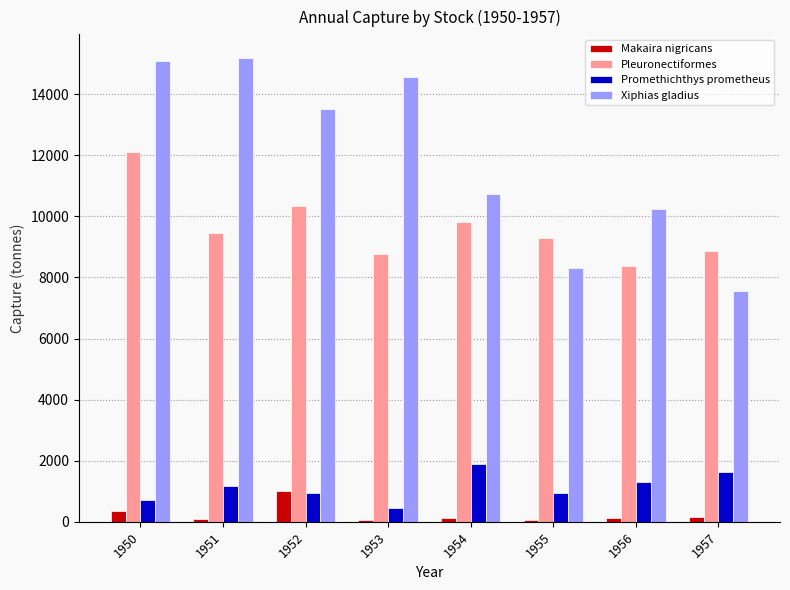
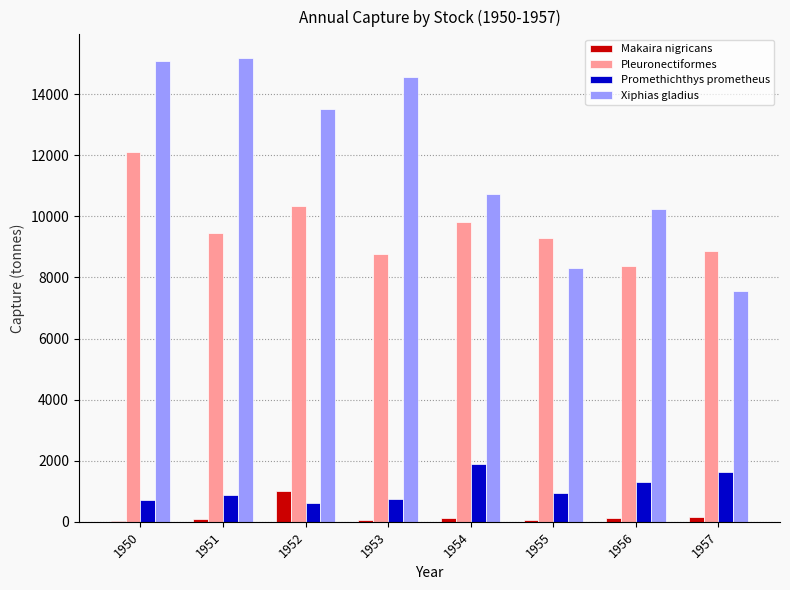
Makaira nigricans, 1950: 400 -> 0
Promethichthys prometheus, 1951: 1200 -> 900
Promethichthys prometheus, 1952: 900 -> 600
Promethichthys prometheus, 1953: 400 -> 800
